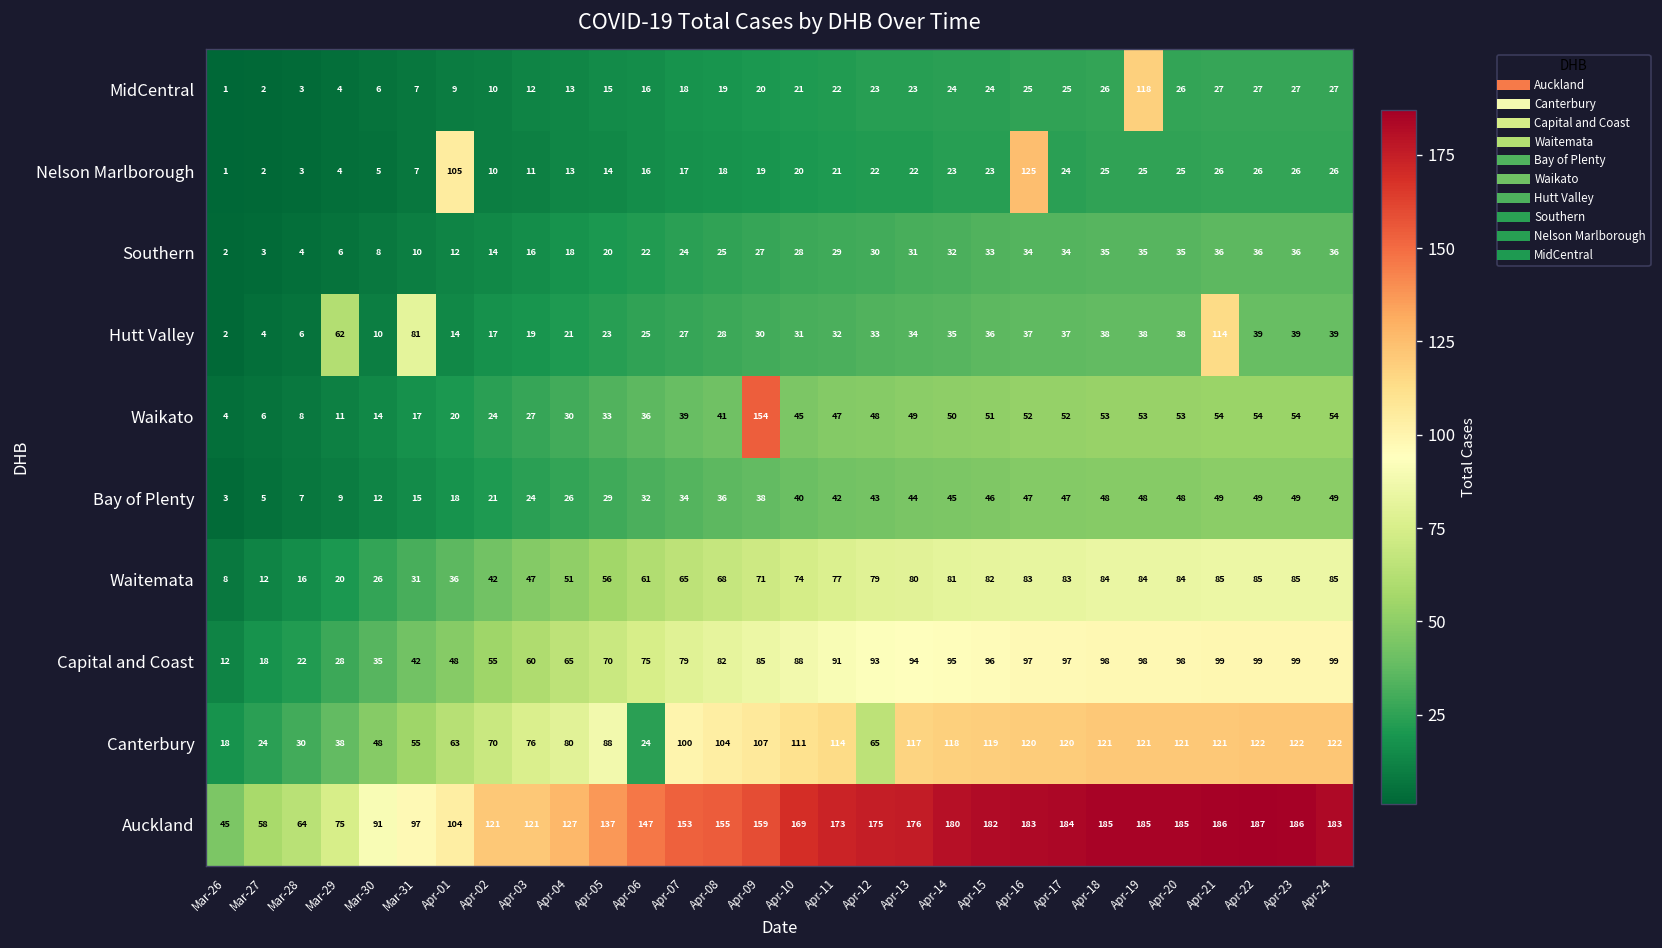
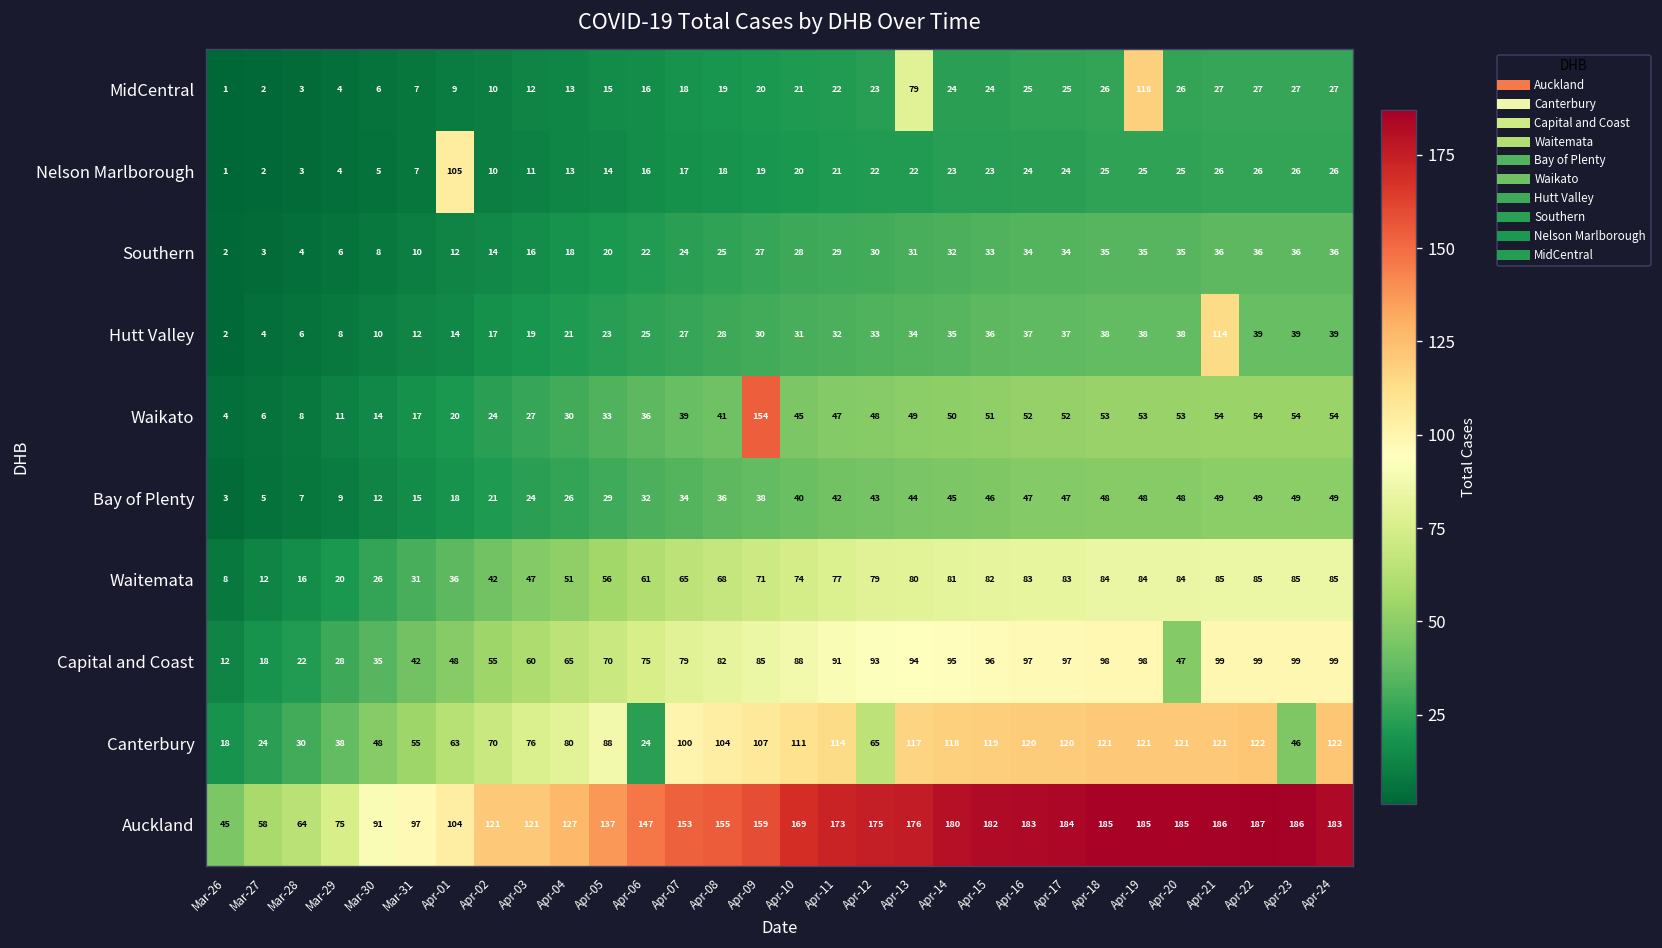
MidCentral, Apr-13: 23 -> 79
Nelson Marlborough, Apr-16: 125 -> 24
Hutt Valley, Mar-29: 62 -> 8
Hutt Valley, Mar-31: 81 -> 12
Capital and Coast, Apr-20: 98 -> 47
Canterbury, Apr-23: 122 -> 46
